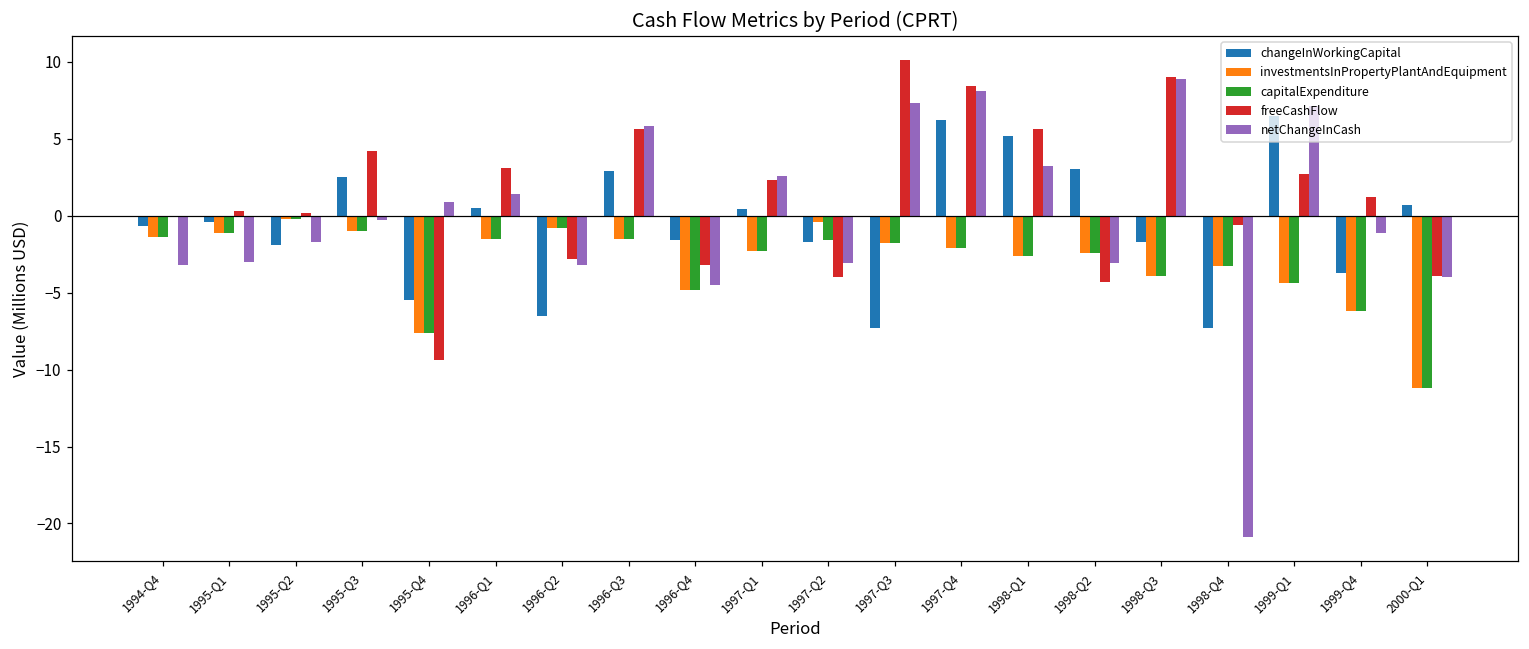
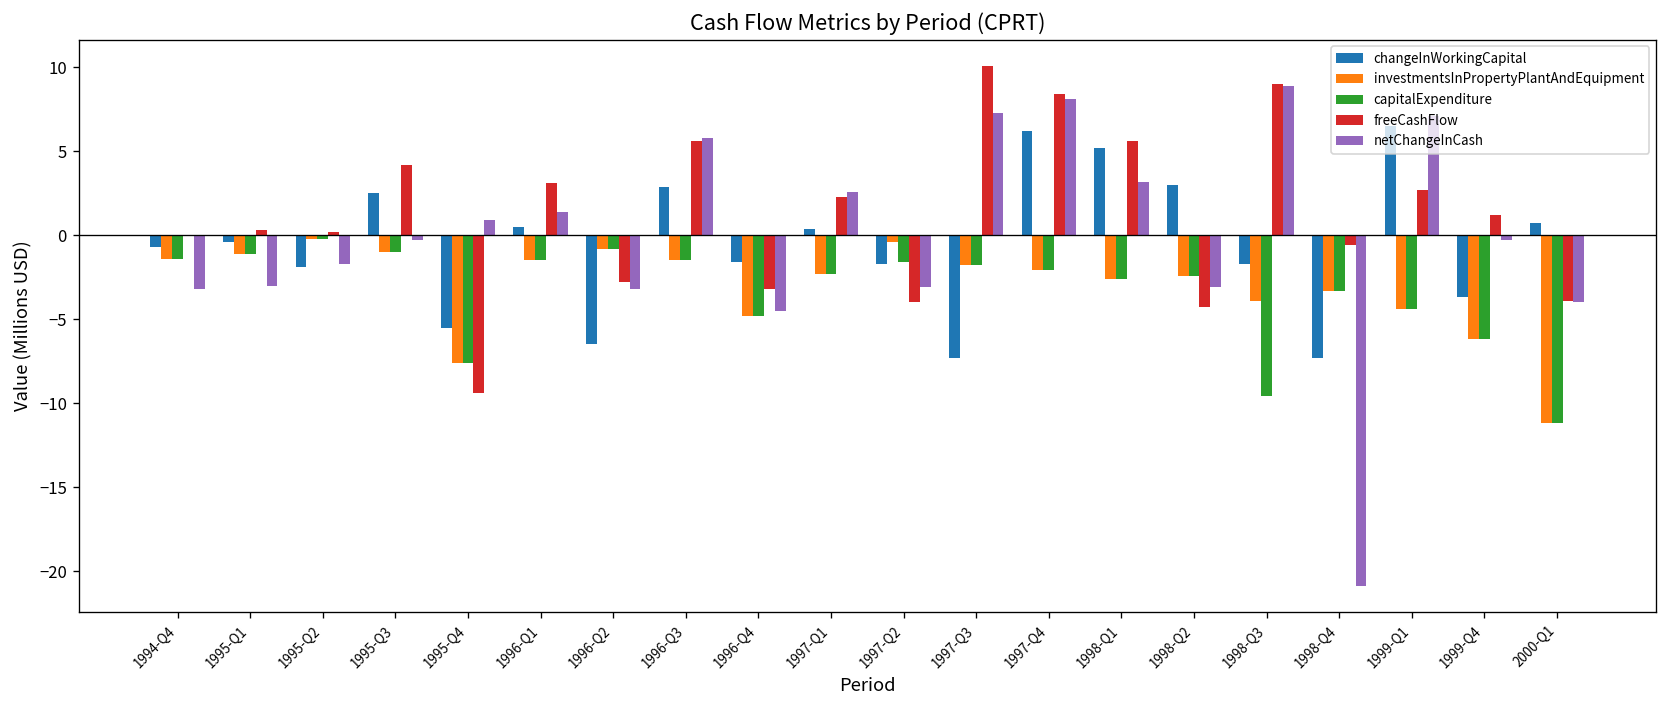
capitalExpenditure, 1998-Q3: -3.9 -> -9.6
netChangeInCash, 1999-Q4: -1.1 -> -0.3
